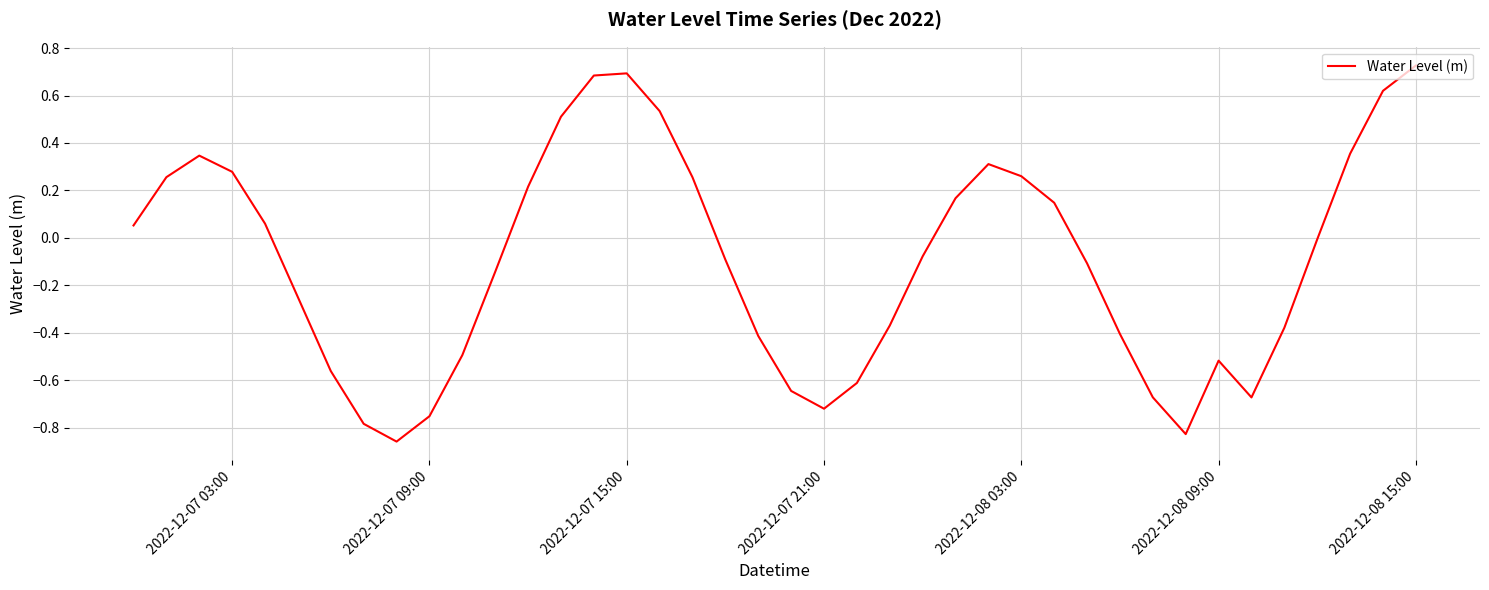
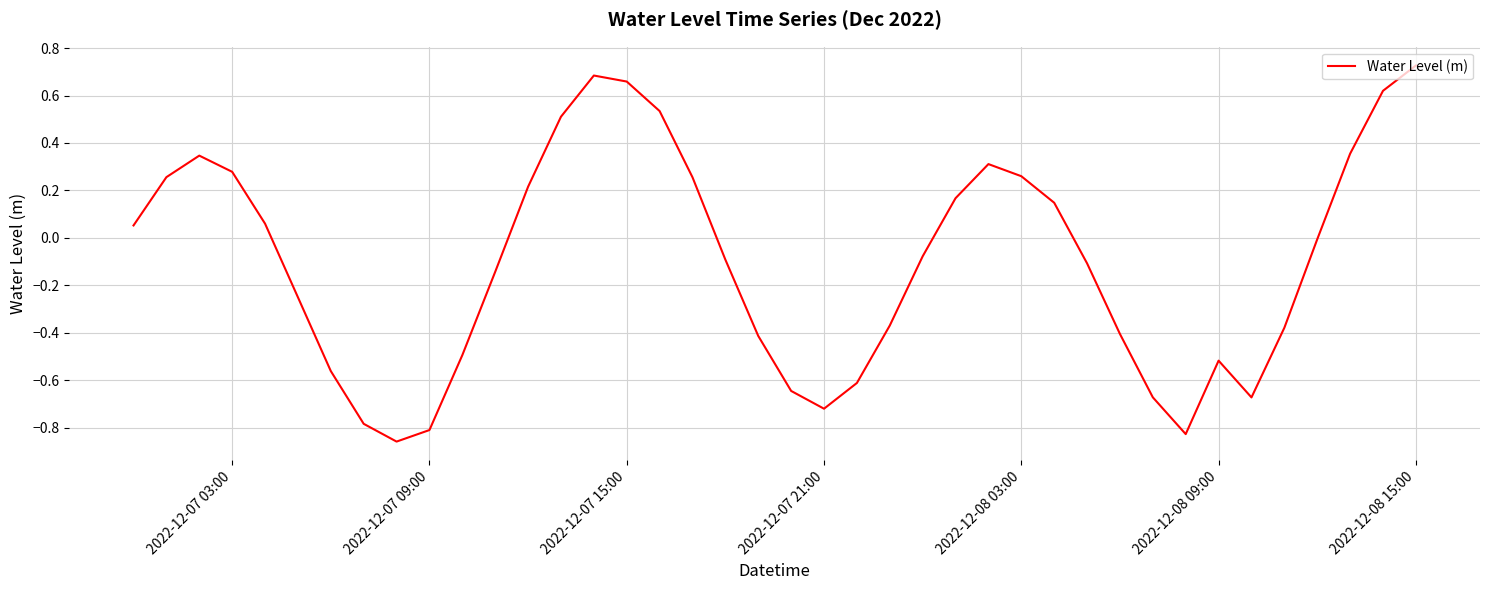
2022-12-07 09:00: -0.75 -> -0.81
2022-12-07 15:00: 0.69 -> 0.66
